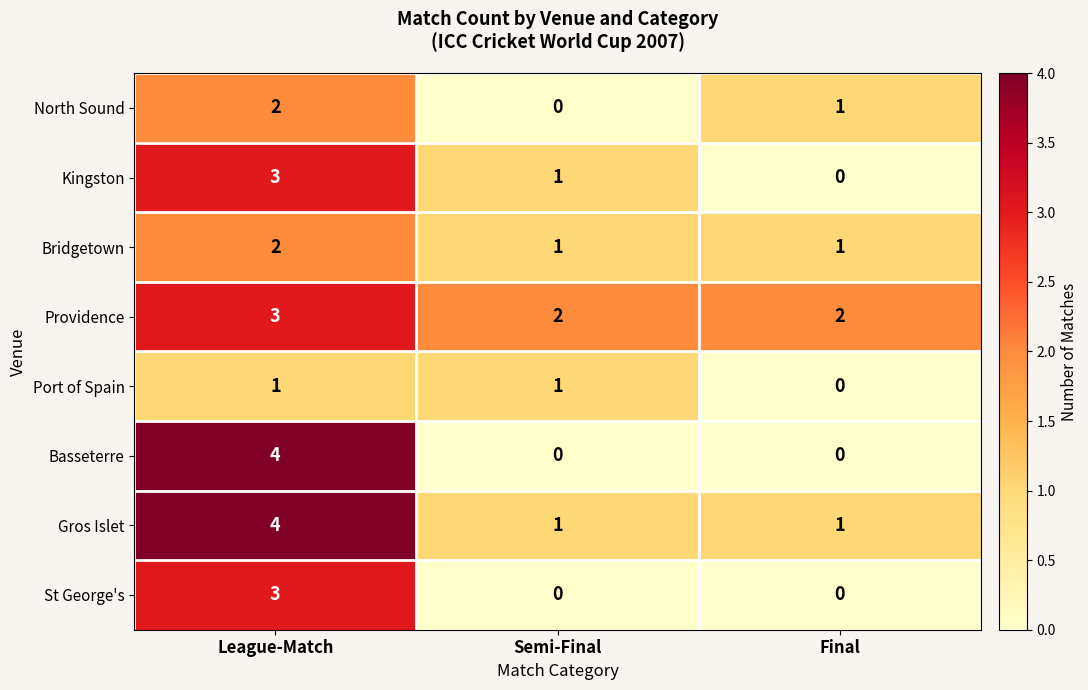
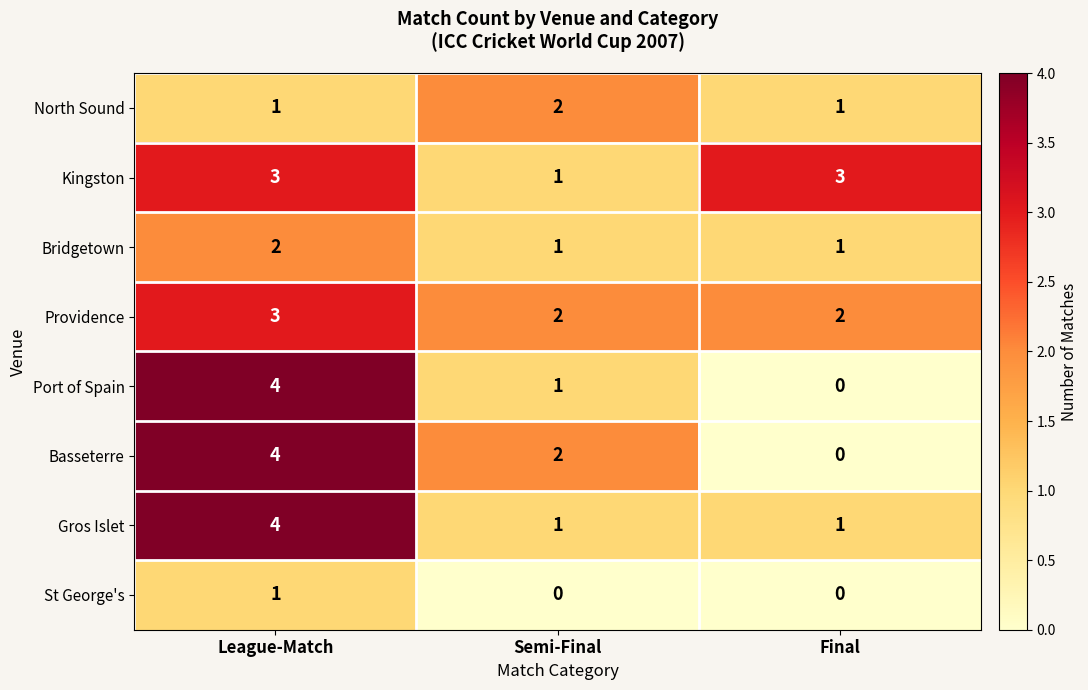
North Sound, League-Match: 2 -> 1
North Sound, Semi-Final: 0 -> 2
Kingston, Final: 0 -> 3
Port of Spain, League-Match: 1 -> 4
Basseterre, Semi-Final: 0 -> 2
St George's, League-Match: 3 -> 1
